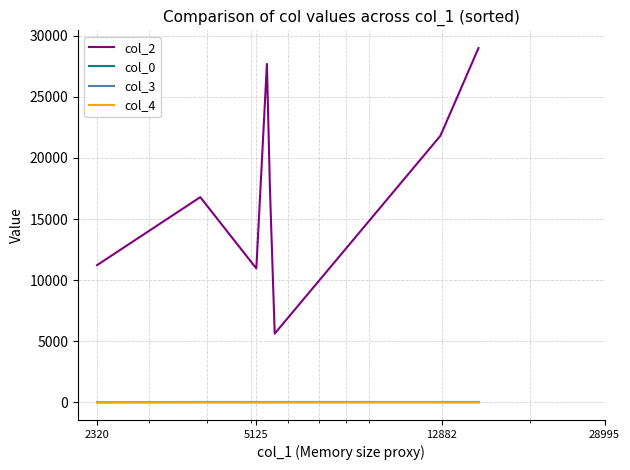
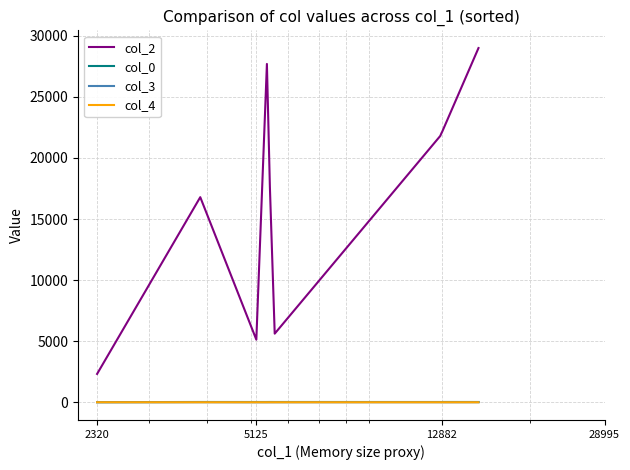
col_2, 2320: 11200 -> 2300
col_2, 5125: 11000 -> 5100
